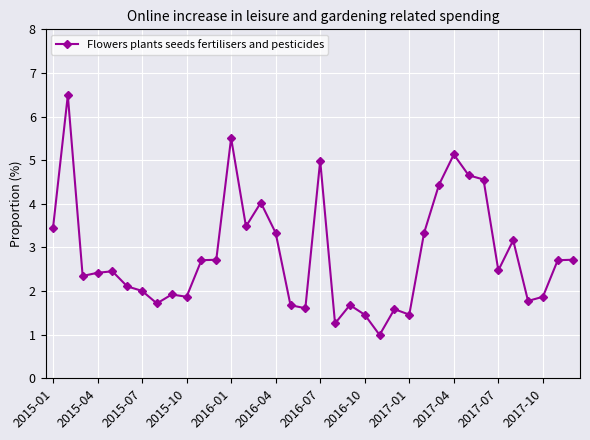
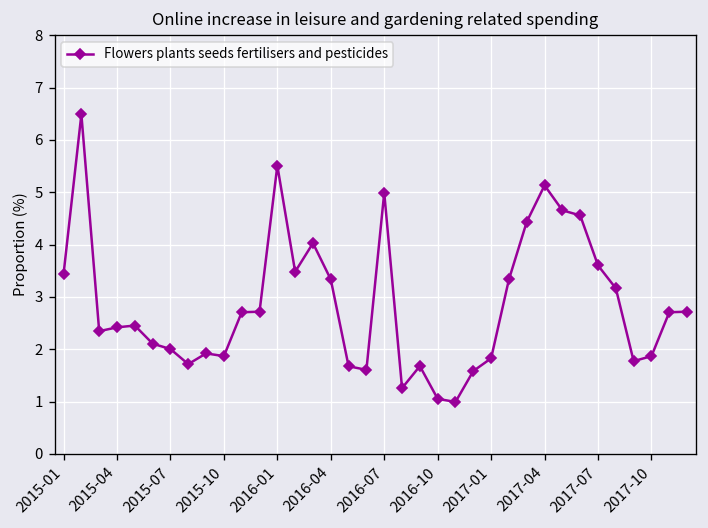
2016-10: 1.5 -> 1.1
2017-01: 1.5 -> 1.8
2017-07: 2.5 -> 3.6
